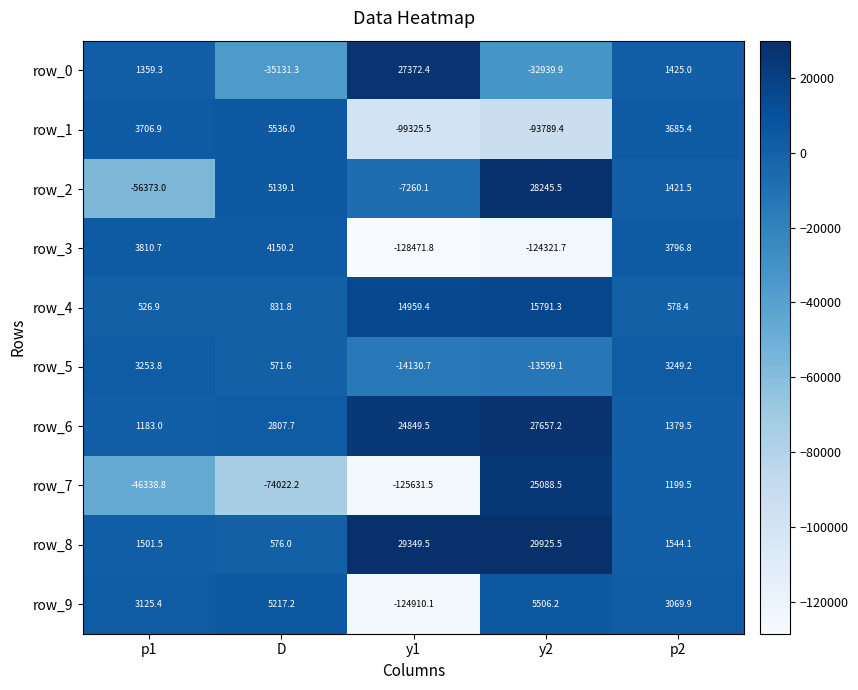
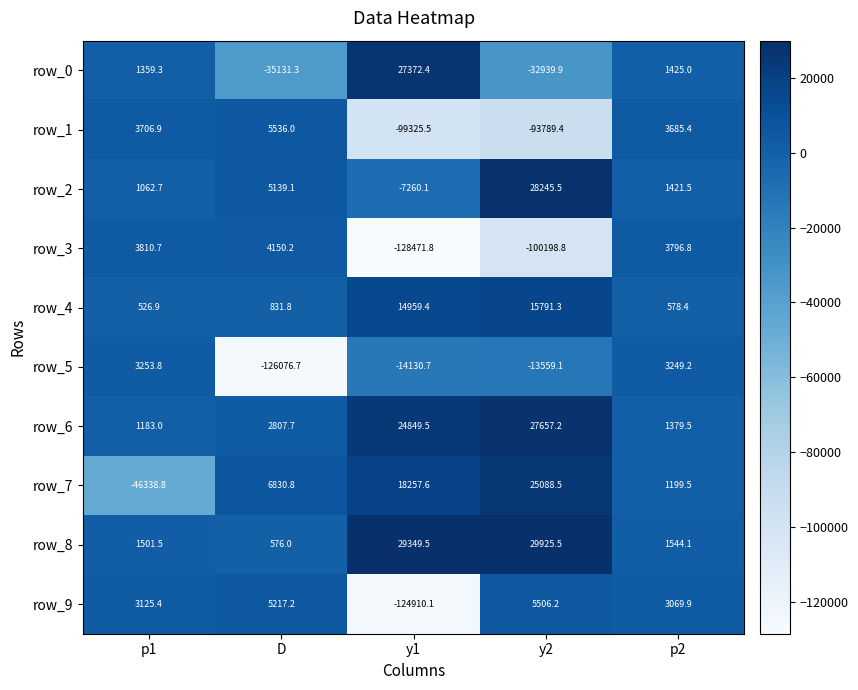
row_2, p1: -56373.0 -> 1062.7
row_3, y2: -124321.7 -> -100198.8
row_5, D: 571.6 -> -126076.7
row_7, D: -74022.2 -> 6830.8
row_7, y1: -125631.5 -> 18257.6
